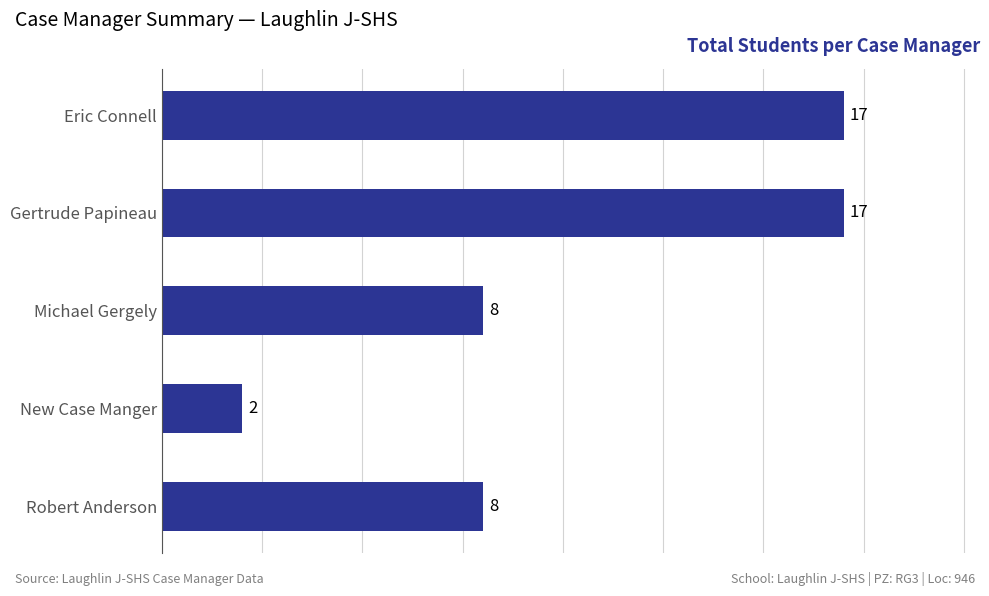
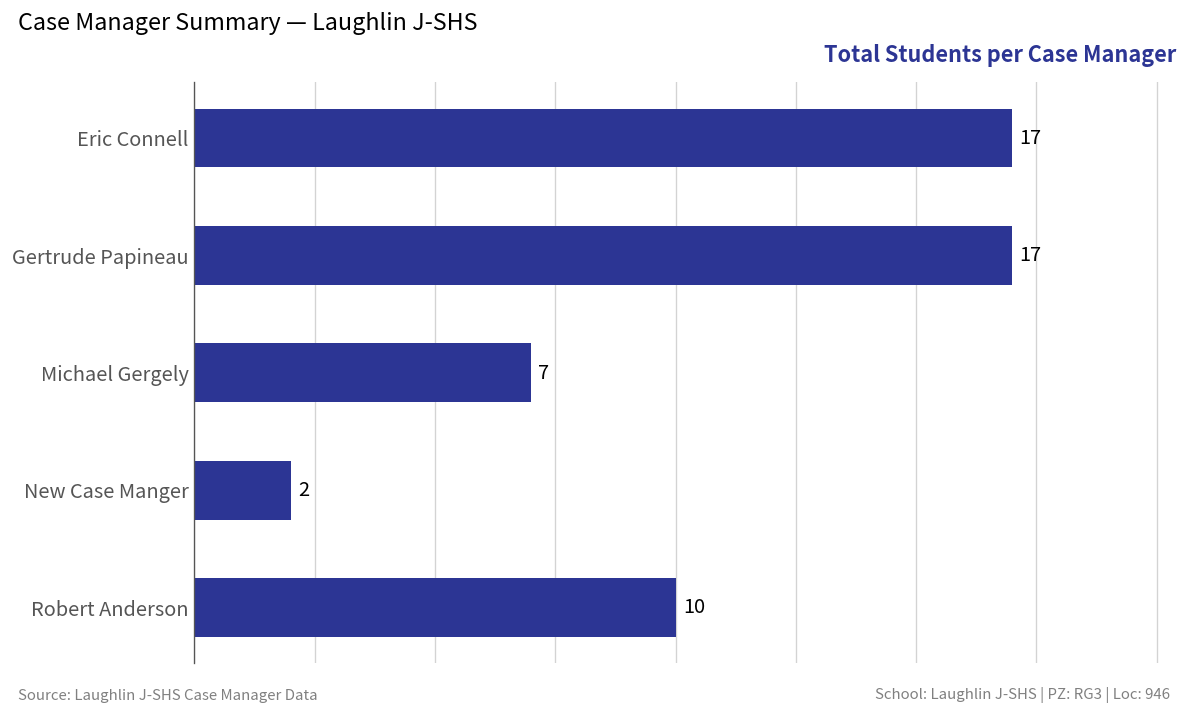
Michael Gergely: 8 -> 7
Robert Anderson: 8 -> 10
